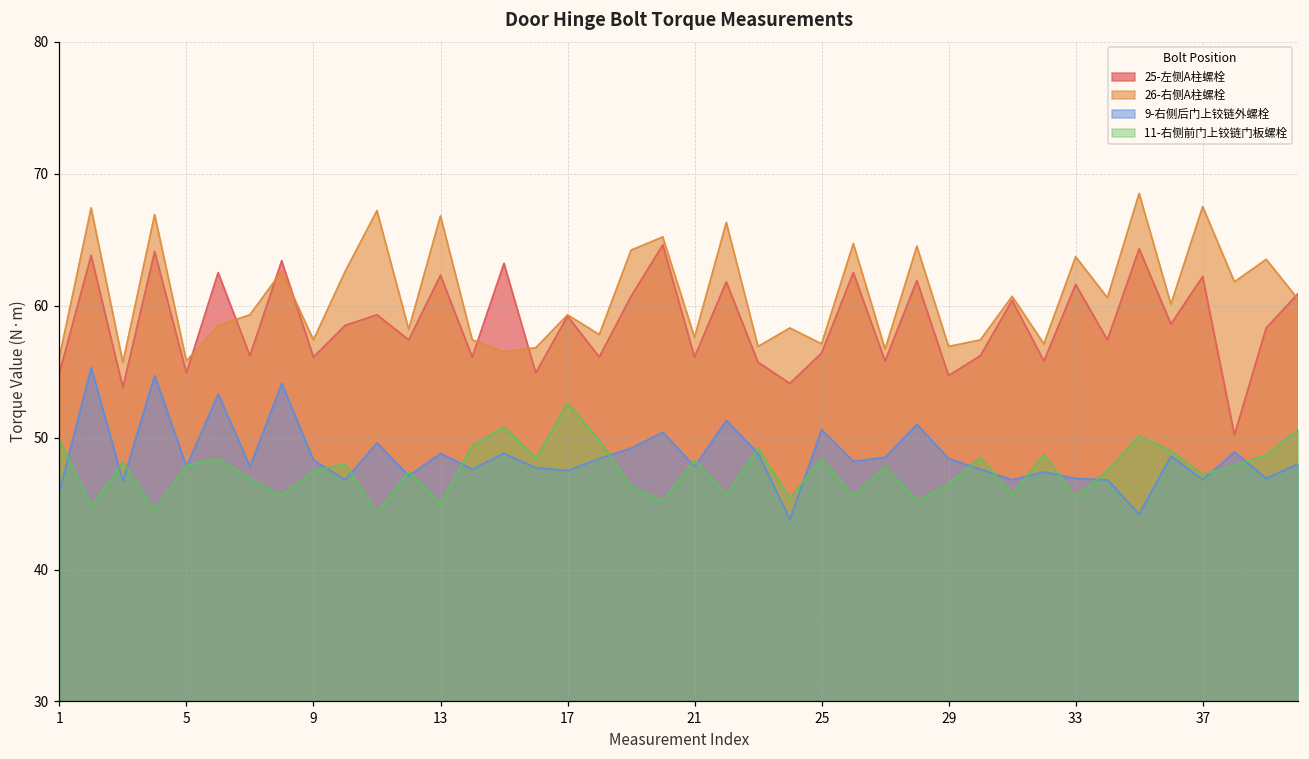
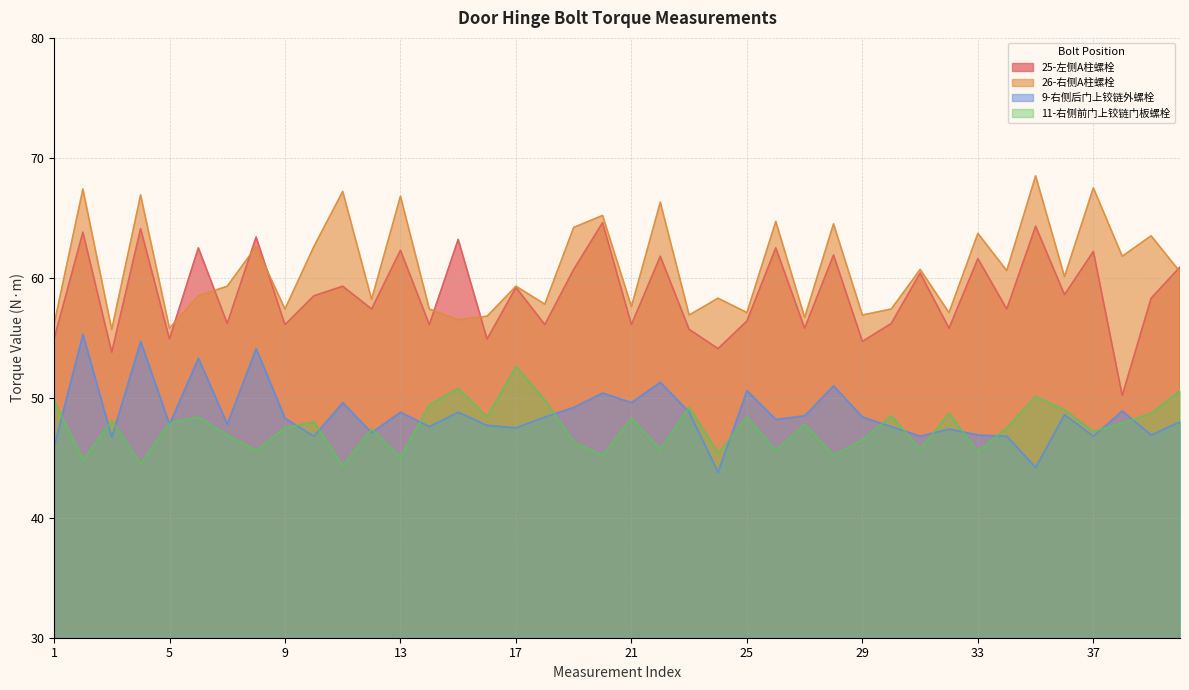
9-右侧后门上铰链外螺栓, 21: 47.8 -> 49.6
